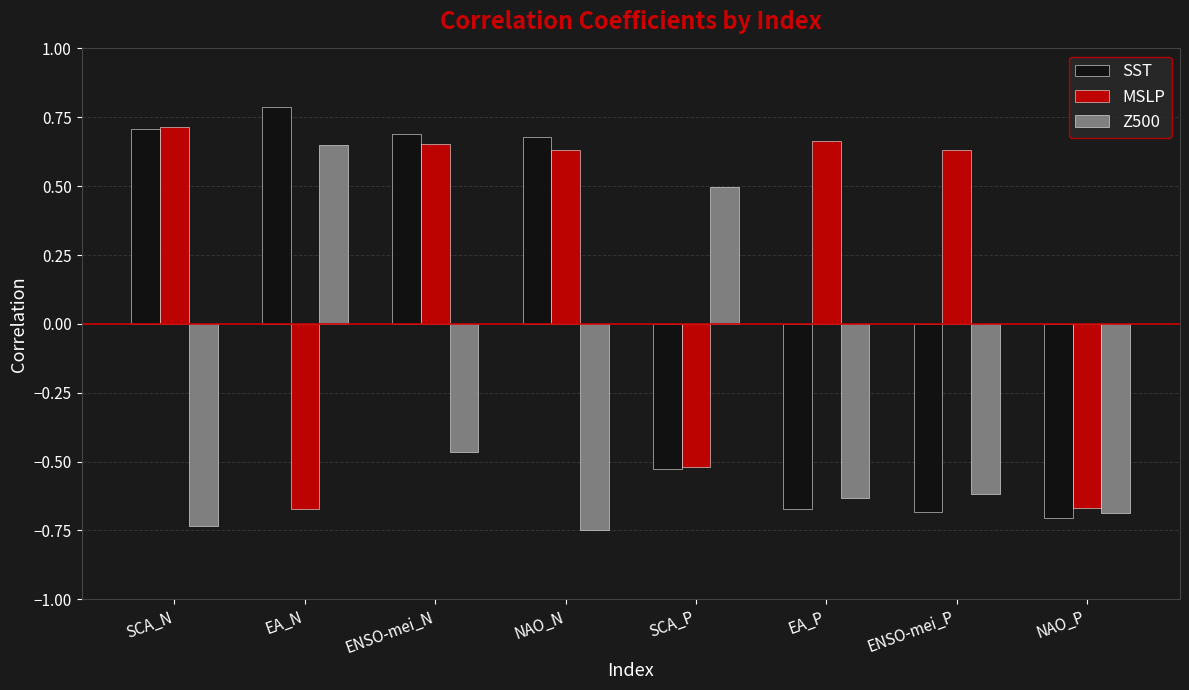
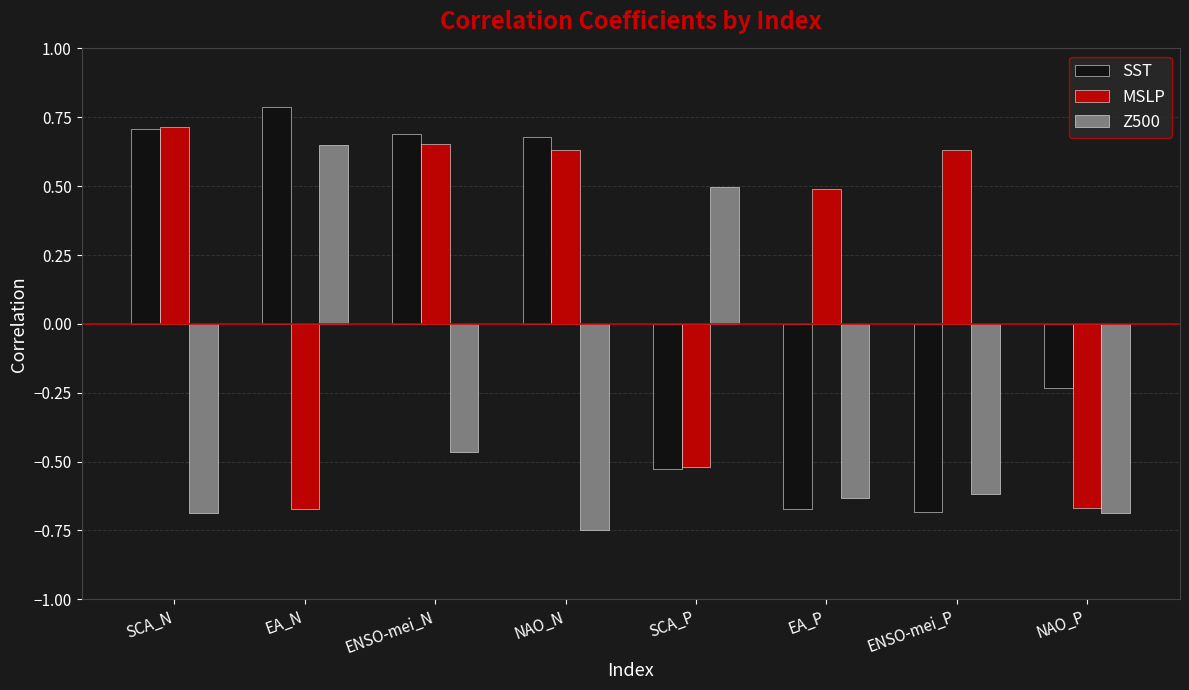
Z500, SCA_N: -0.73 -> -0.69
MSLP, EA_P: 0.66 -> 0.49
SST, NAO_P: -0.70 -> -0.23
